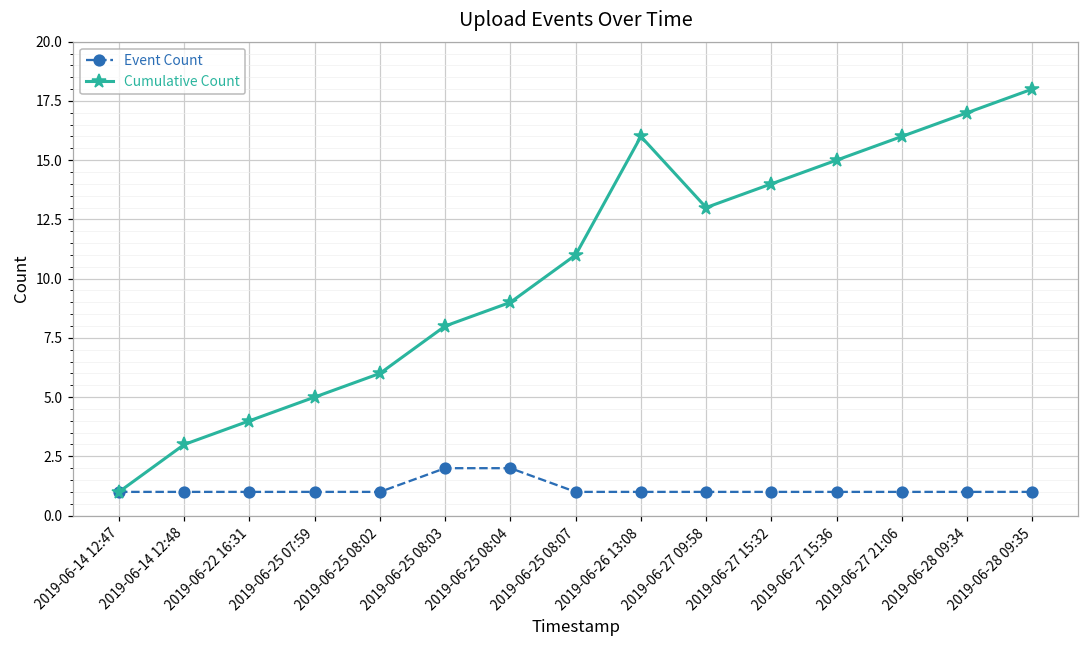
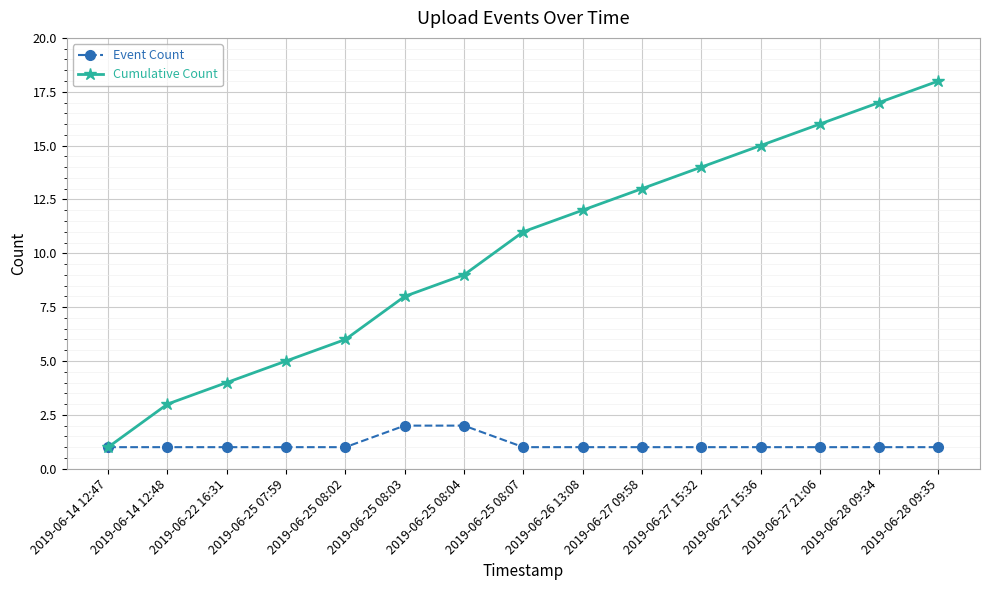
Cumulative Count, 2019-06-26 13:08: 16 -> 12
